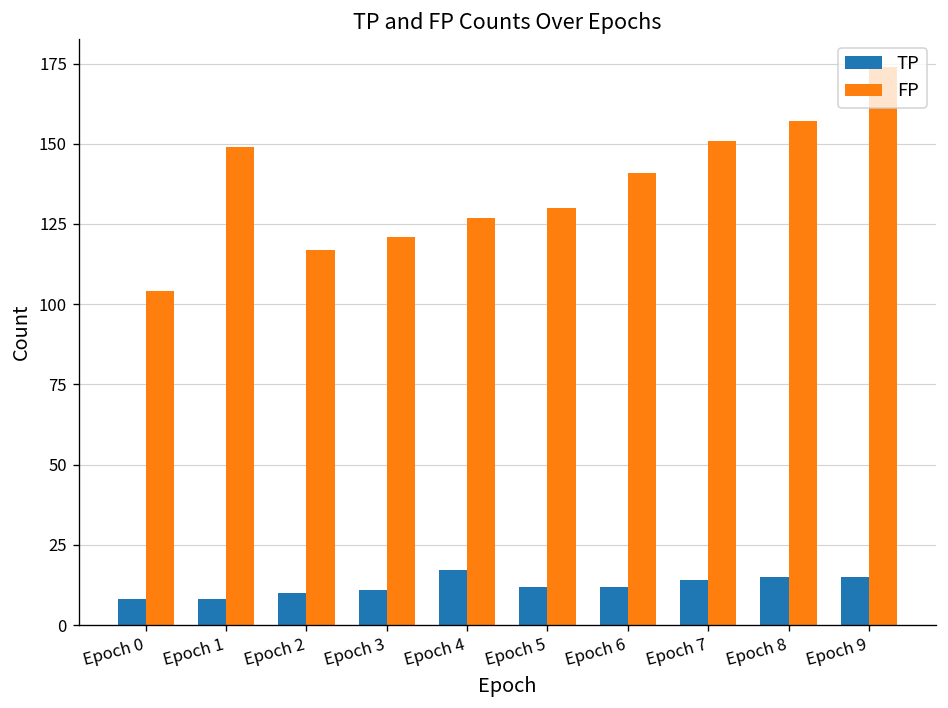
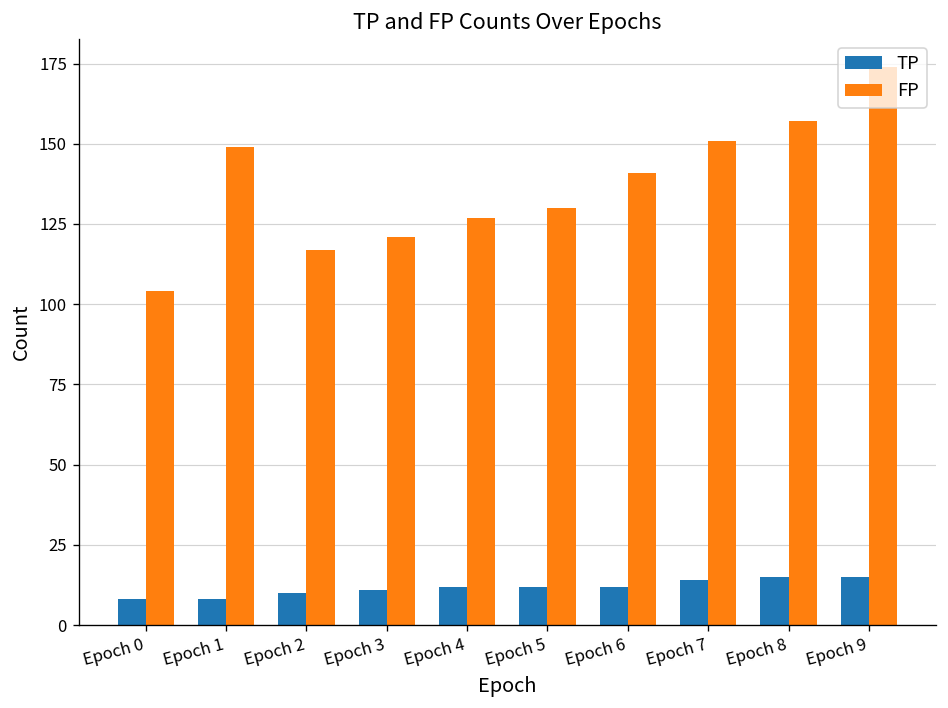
TP, Epoch 4: 17 -> 12
